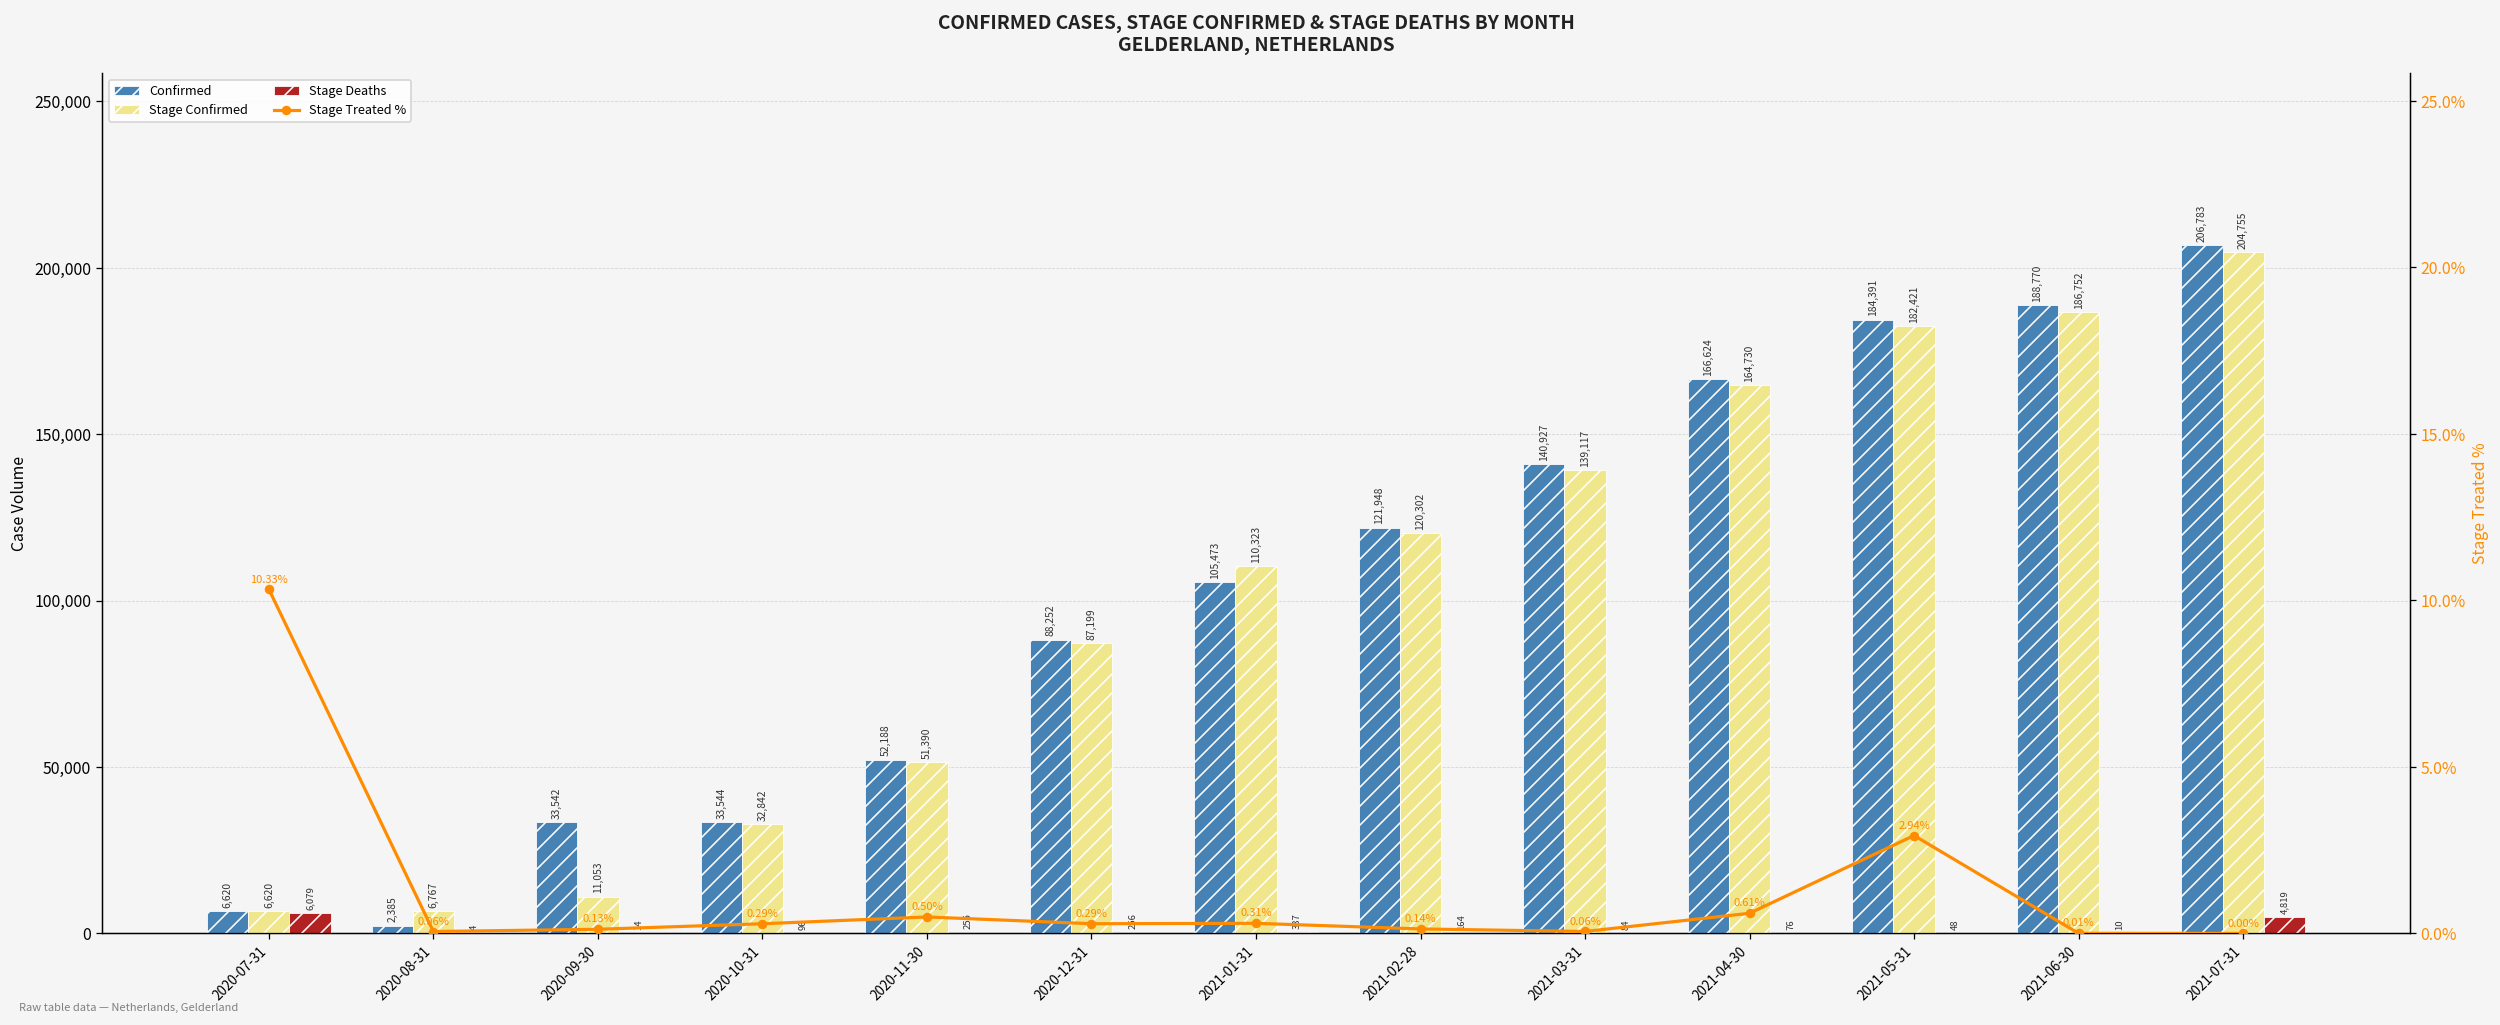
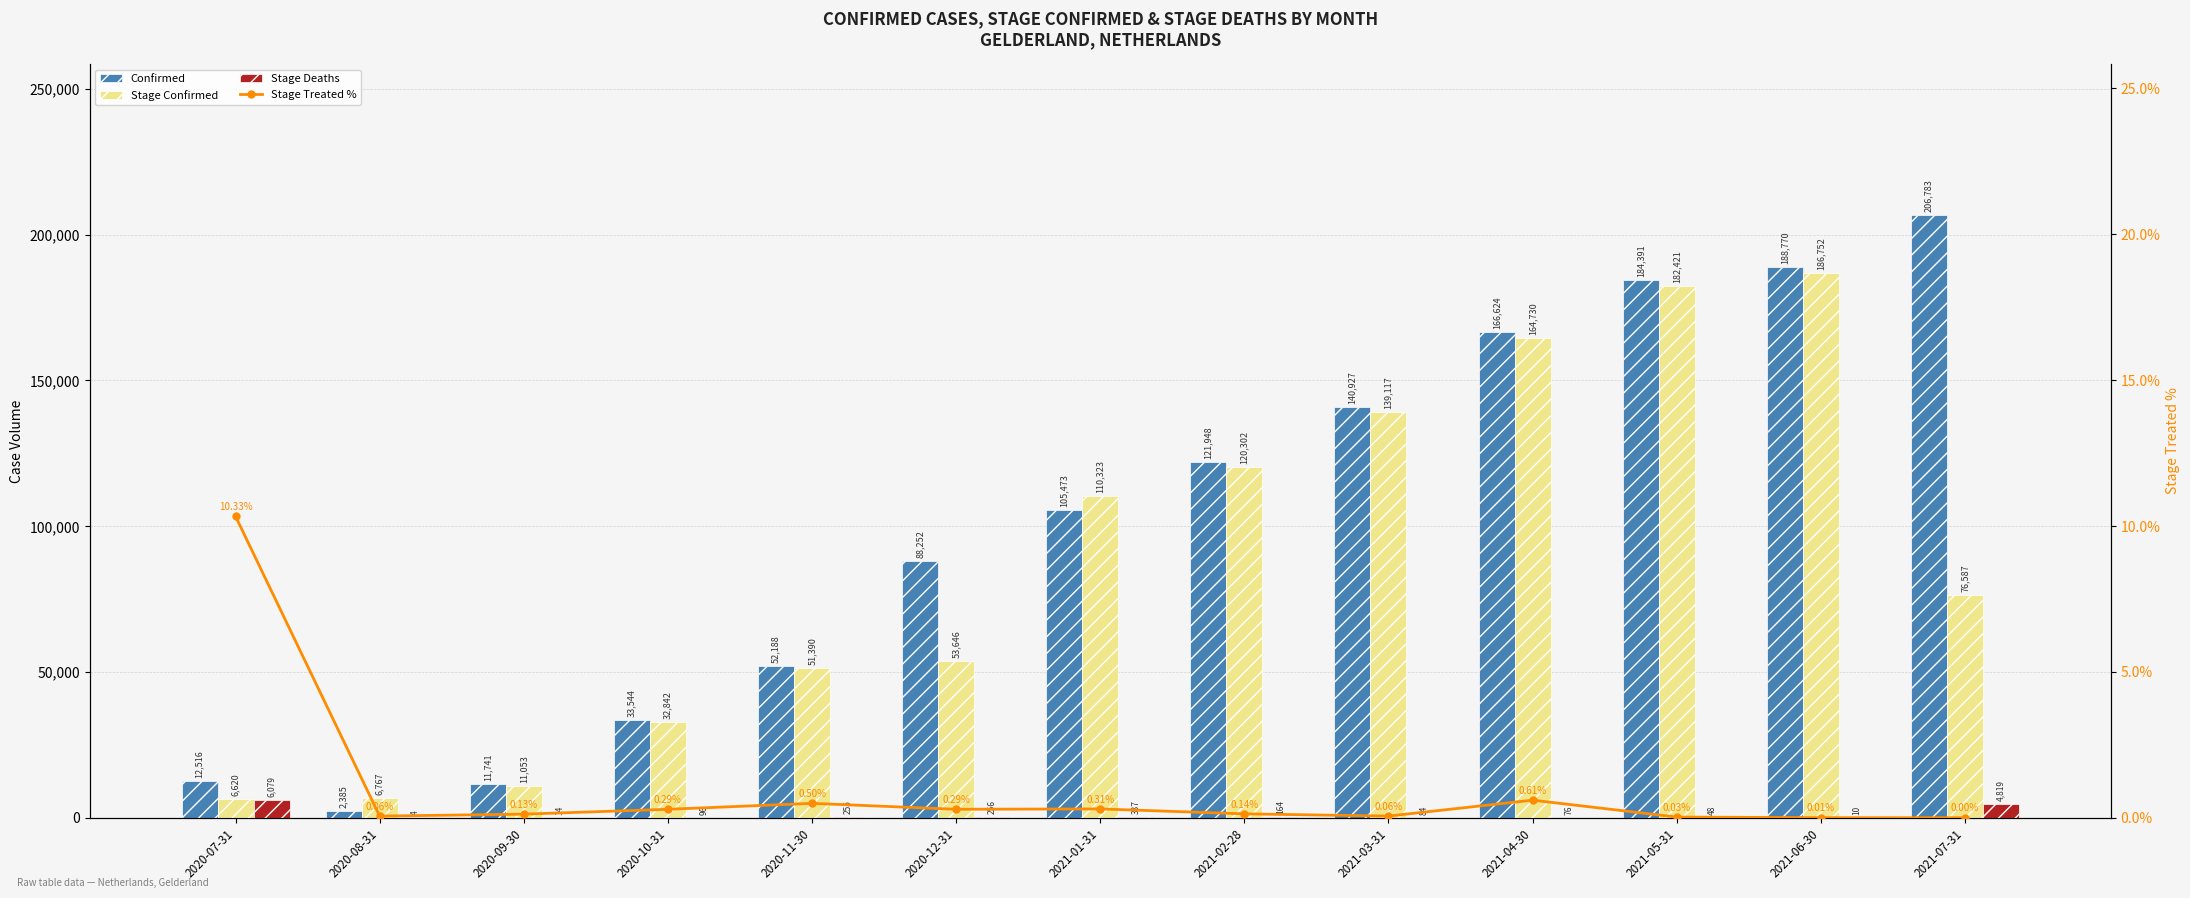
Confirmed, 2020-07-31: 6,620 -> 12,516
Confirmed, 2020-09-30: 33,542 -> 11,741
Stage Confirmed, 2020-12-31: 87,199 -> 53,646
Stage Confirmed, 2021-07-31: 204,755 -> 76,587
Stage Treated %, 2021-05-31: 2.94% -> 0.03%
